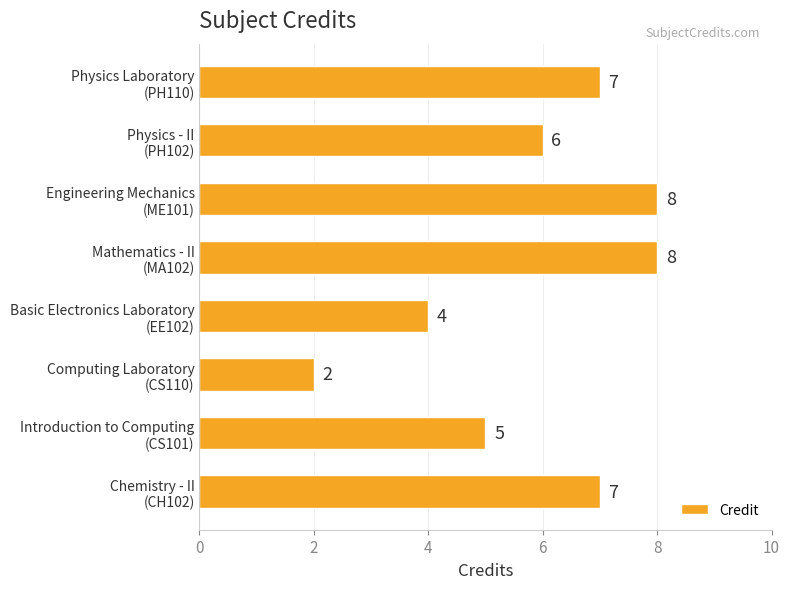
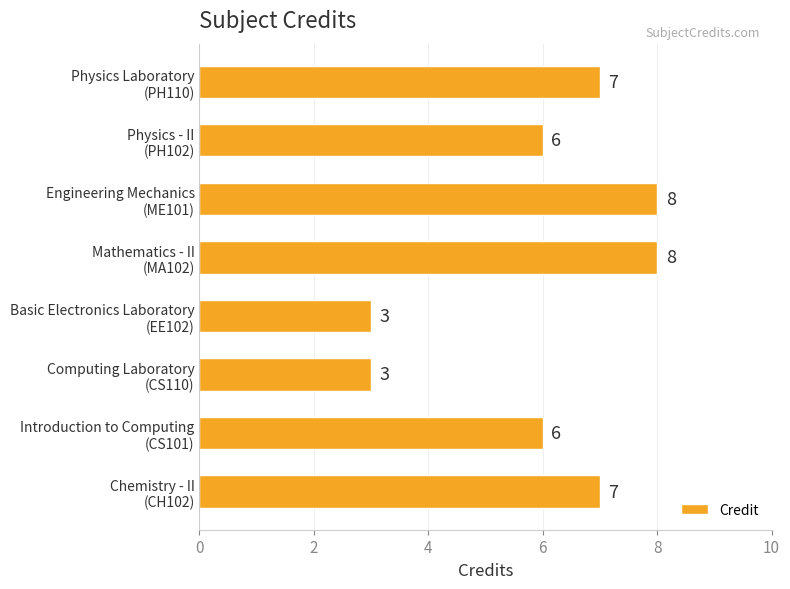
Basic Electronics Laboratory (EE102): 4 -> 3
Computing Laboratory (CS110): 2 -> 3
Introduction to Computing (CS101): 5 -> 6
